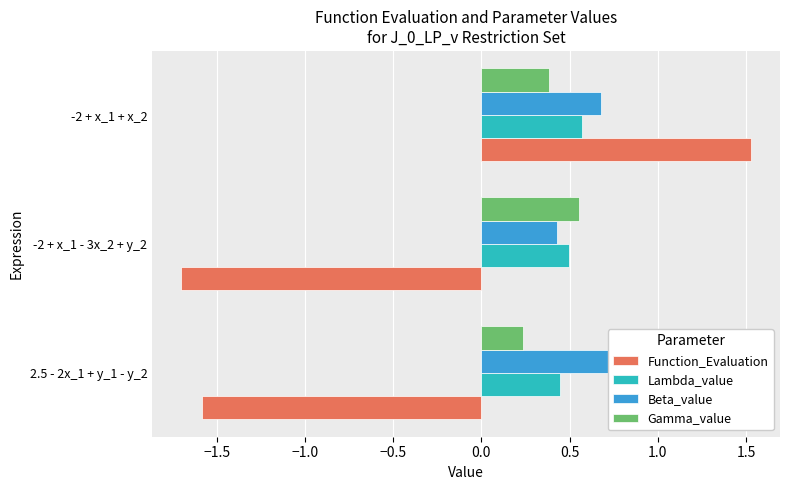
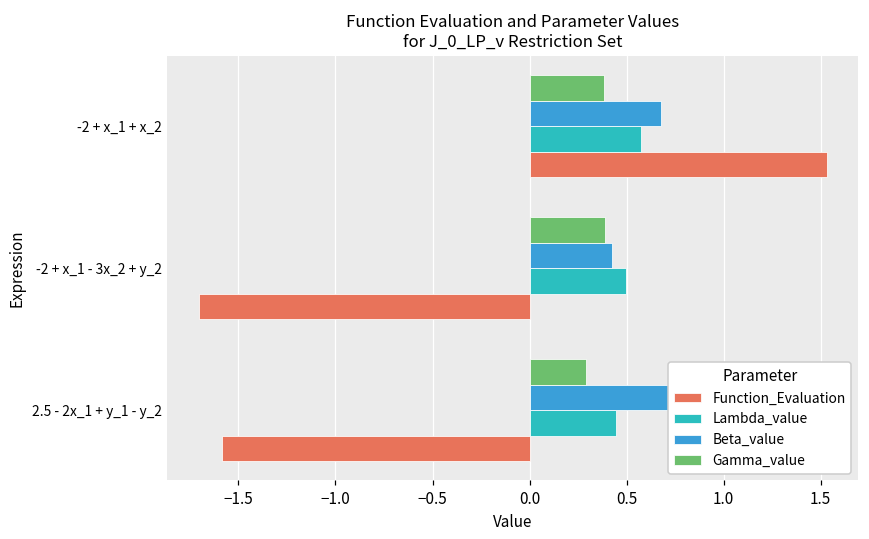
Gamma_value, -2 + x_1 - 3x_2 + y_2: 0.55 -> 0.39
Gamma_value, 2.5 - 2x_1 + y_1 - y_2: 0.23 -> 0.29
